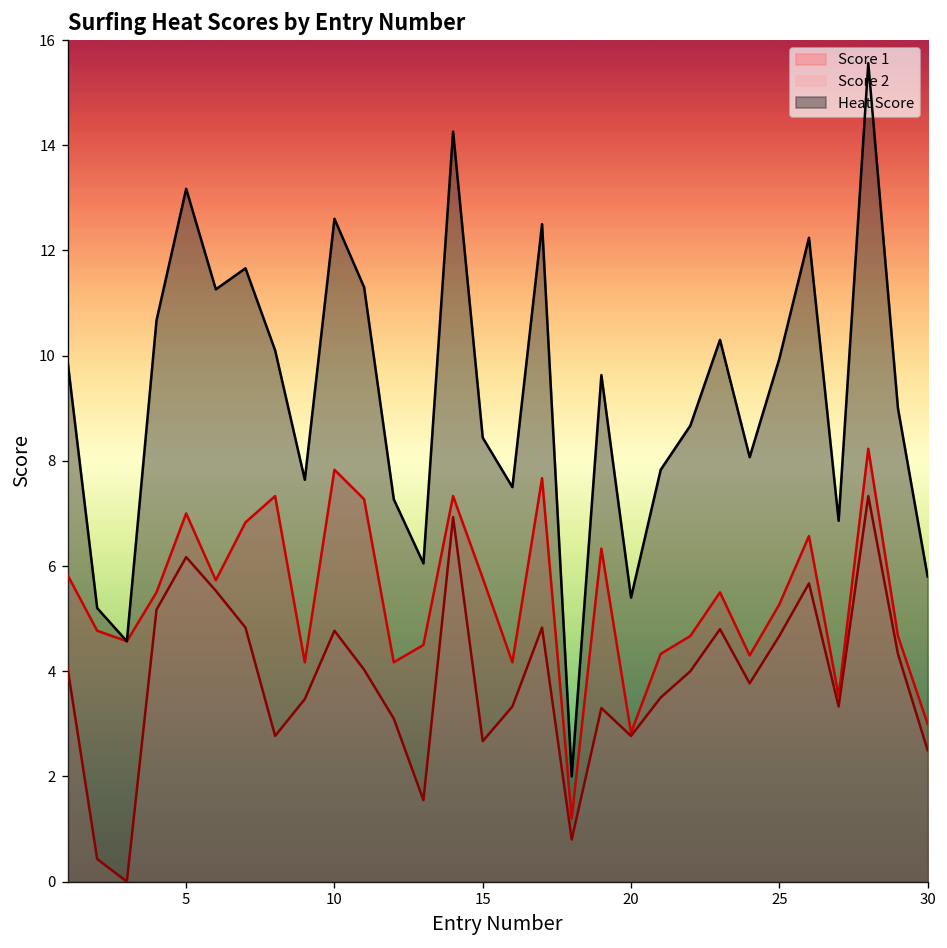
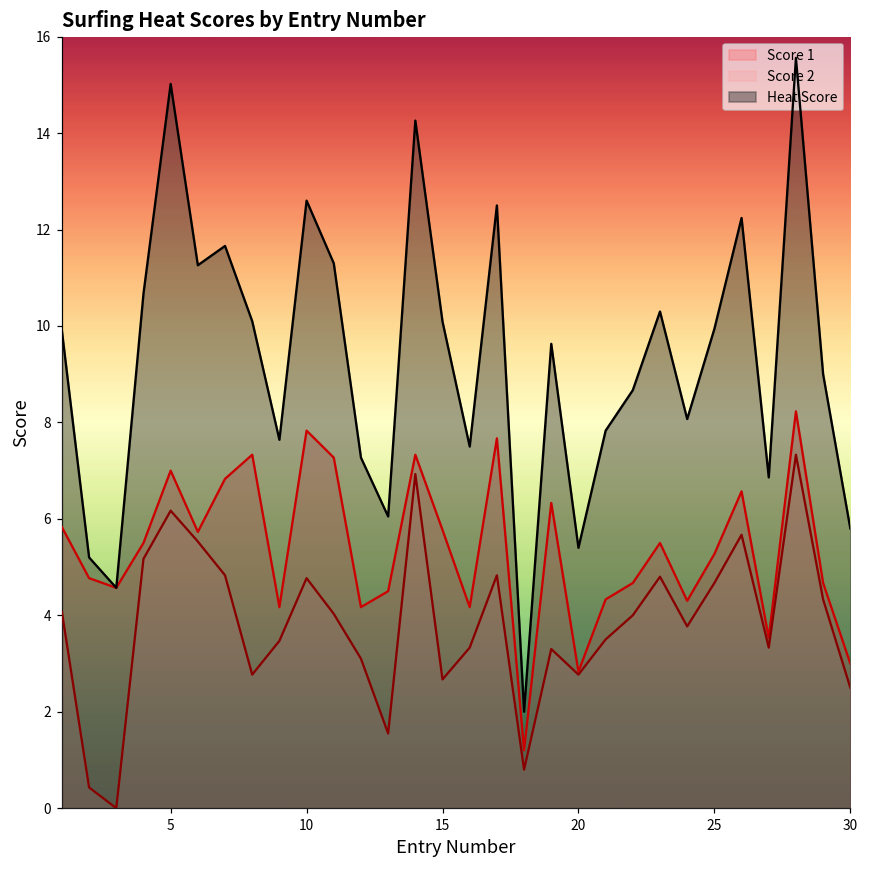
Heat Score, 5: 13.2 -> 15.0
Heat Score, 15: 8.4 -> 10.1
